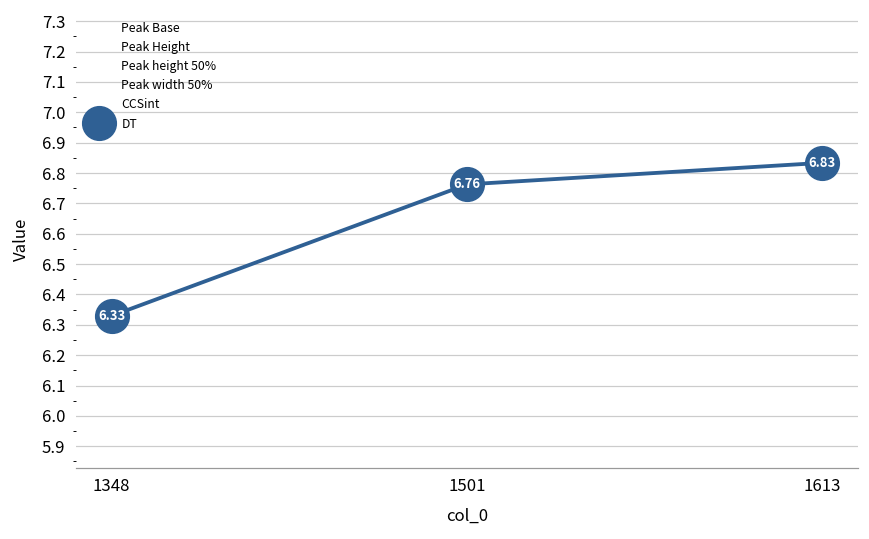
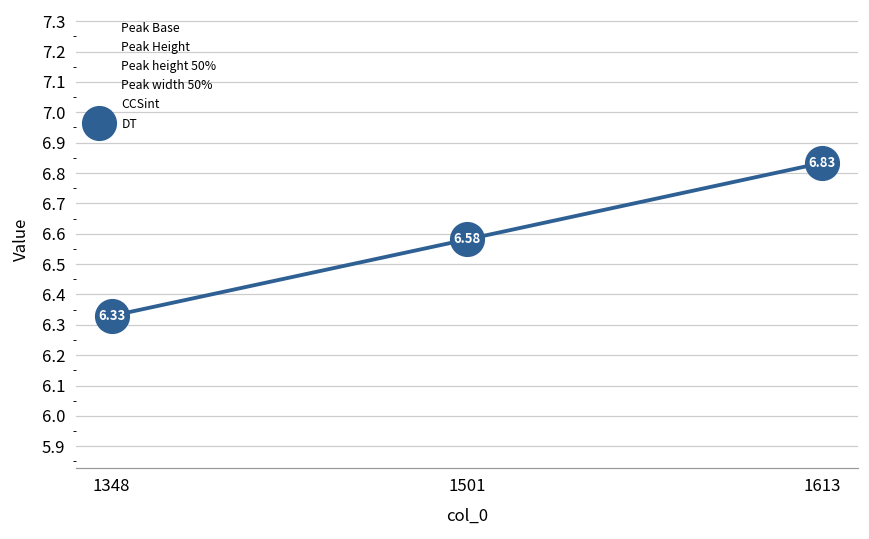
DT, 1501: 6.76 -> 6.58
